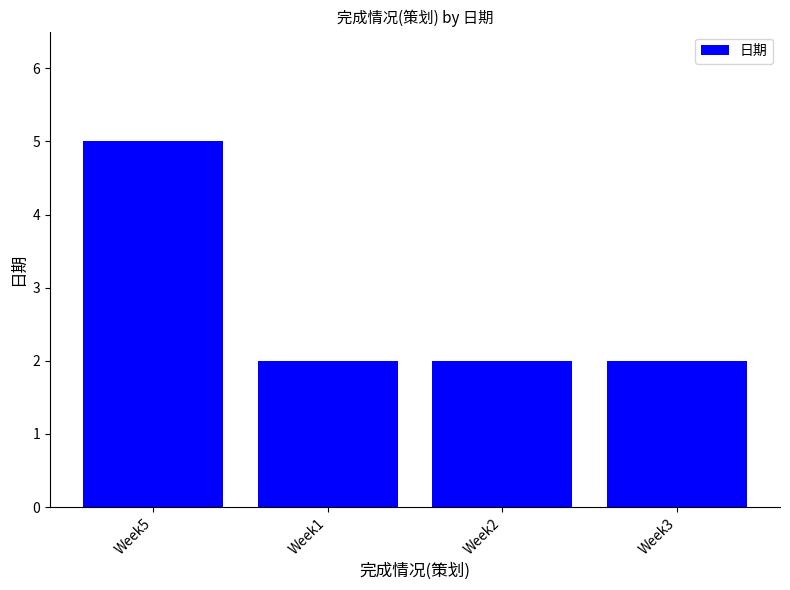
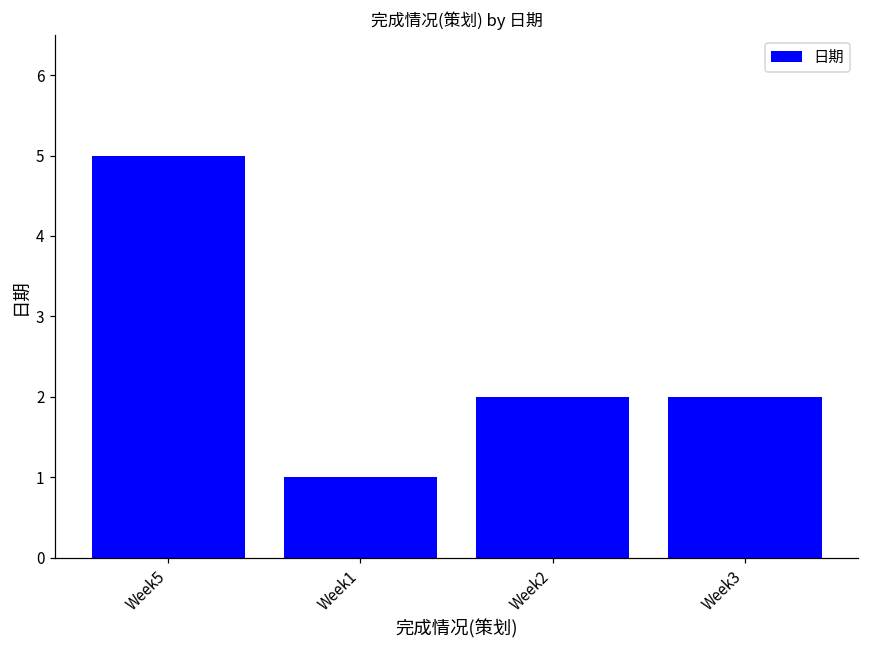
Week1: 2 -> 1
